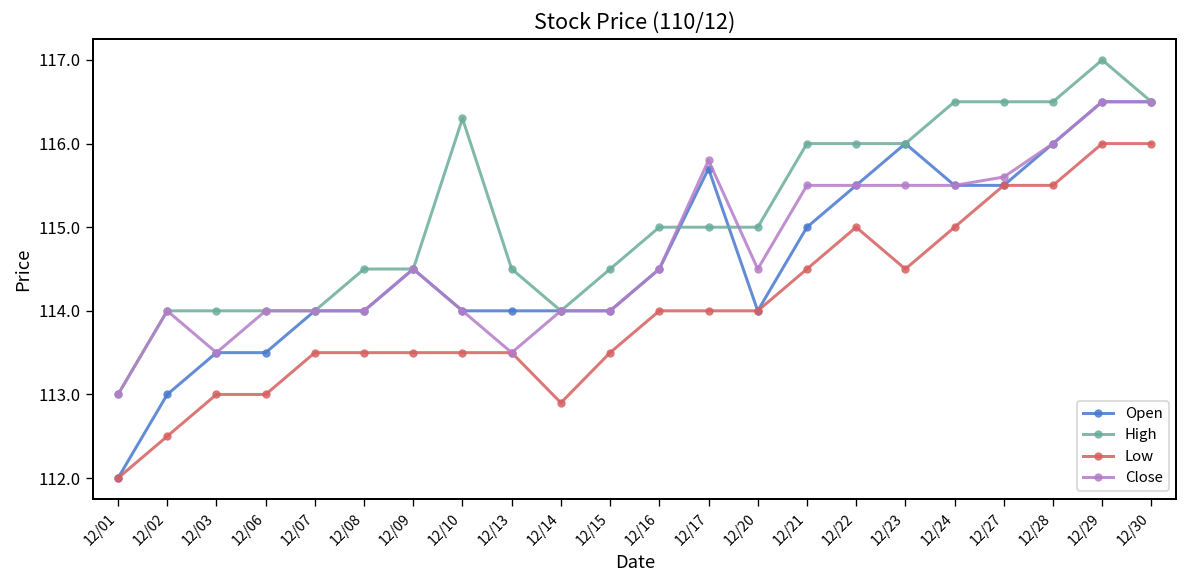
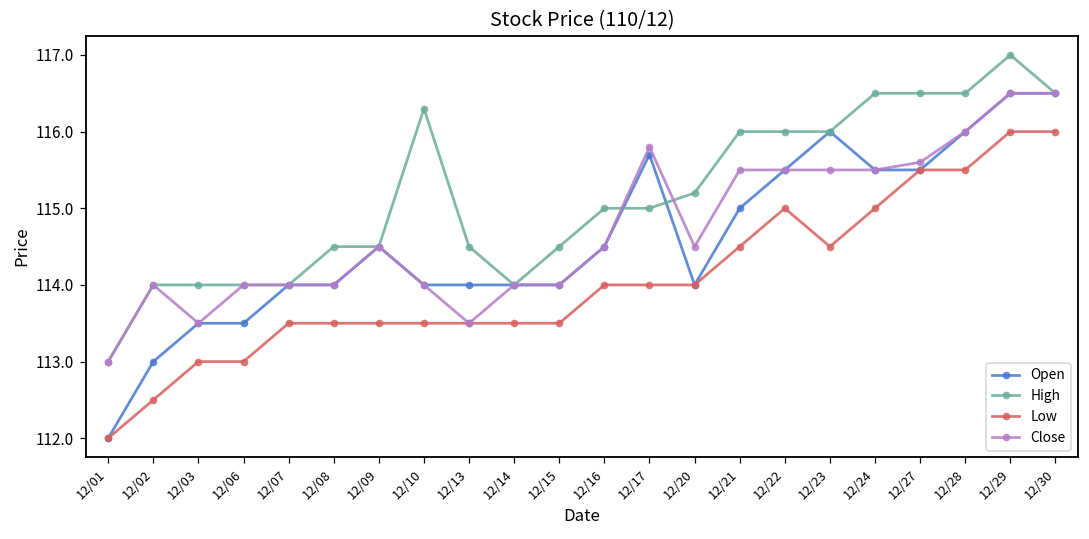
Low, 12/14: 112.9 -> 113.5
High, 12/20: 115.0 -> 115.2
